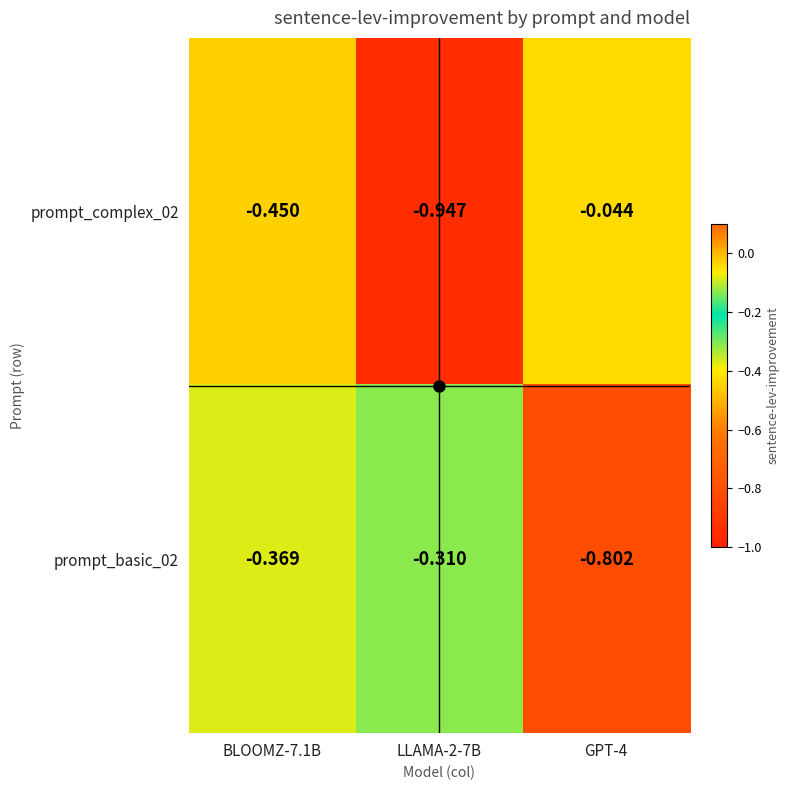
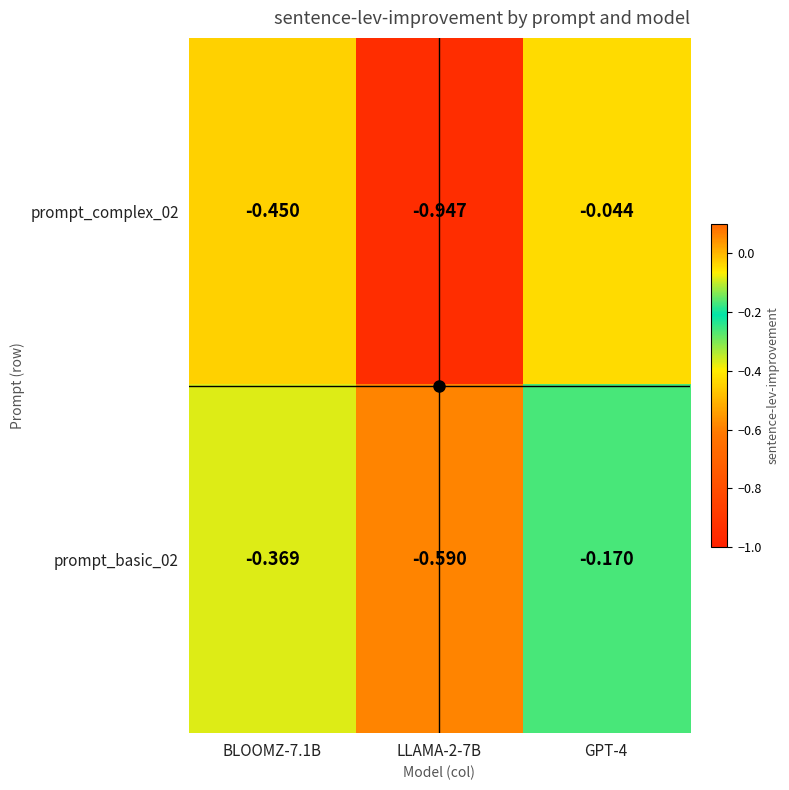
prompt_basic_02, LLAMA-2-7B: -0.310 -> -0.590
prompt_basic_02, GPT-4: -0.802 -> -0.170
